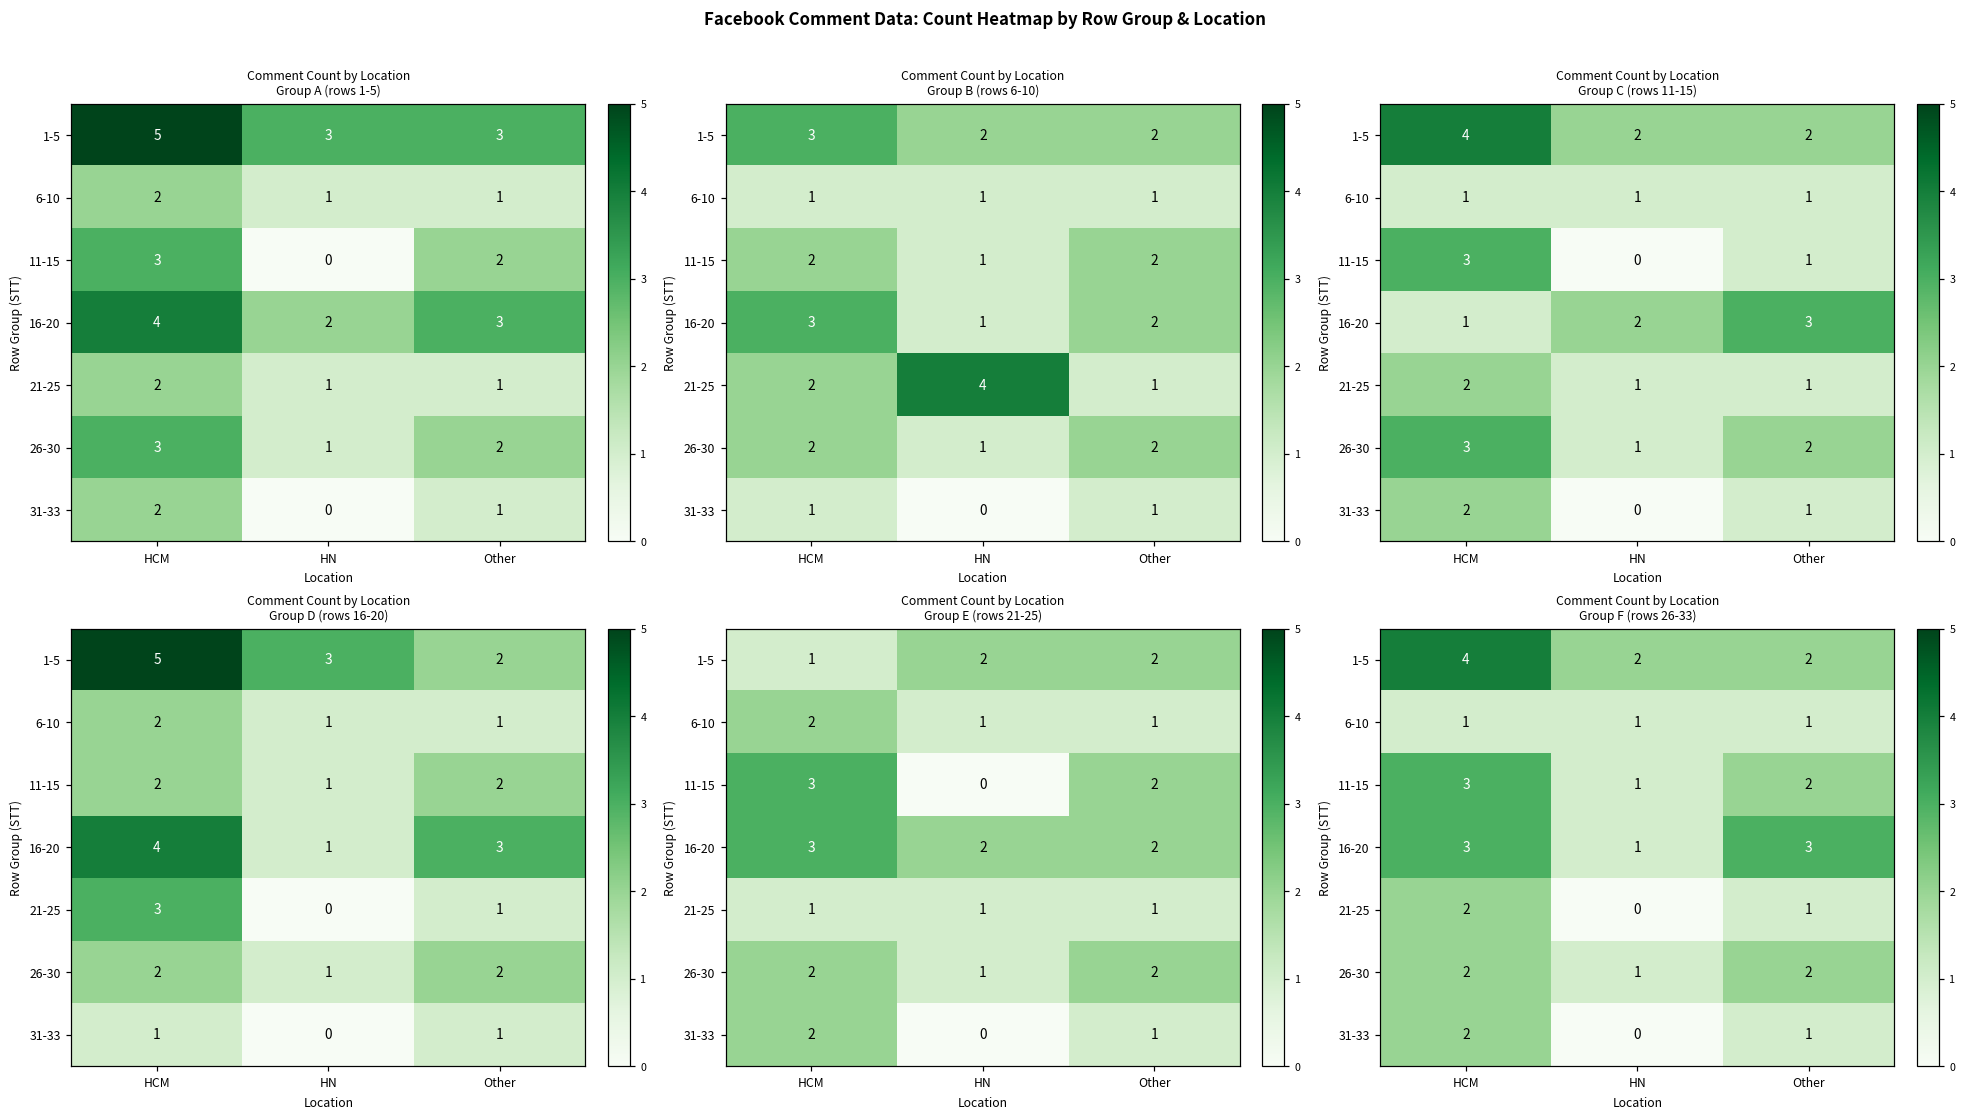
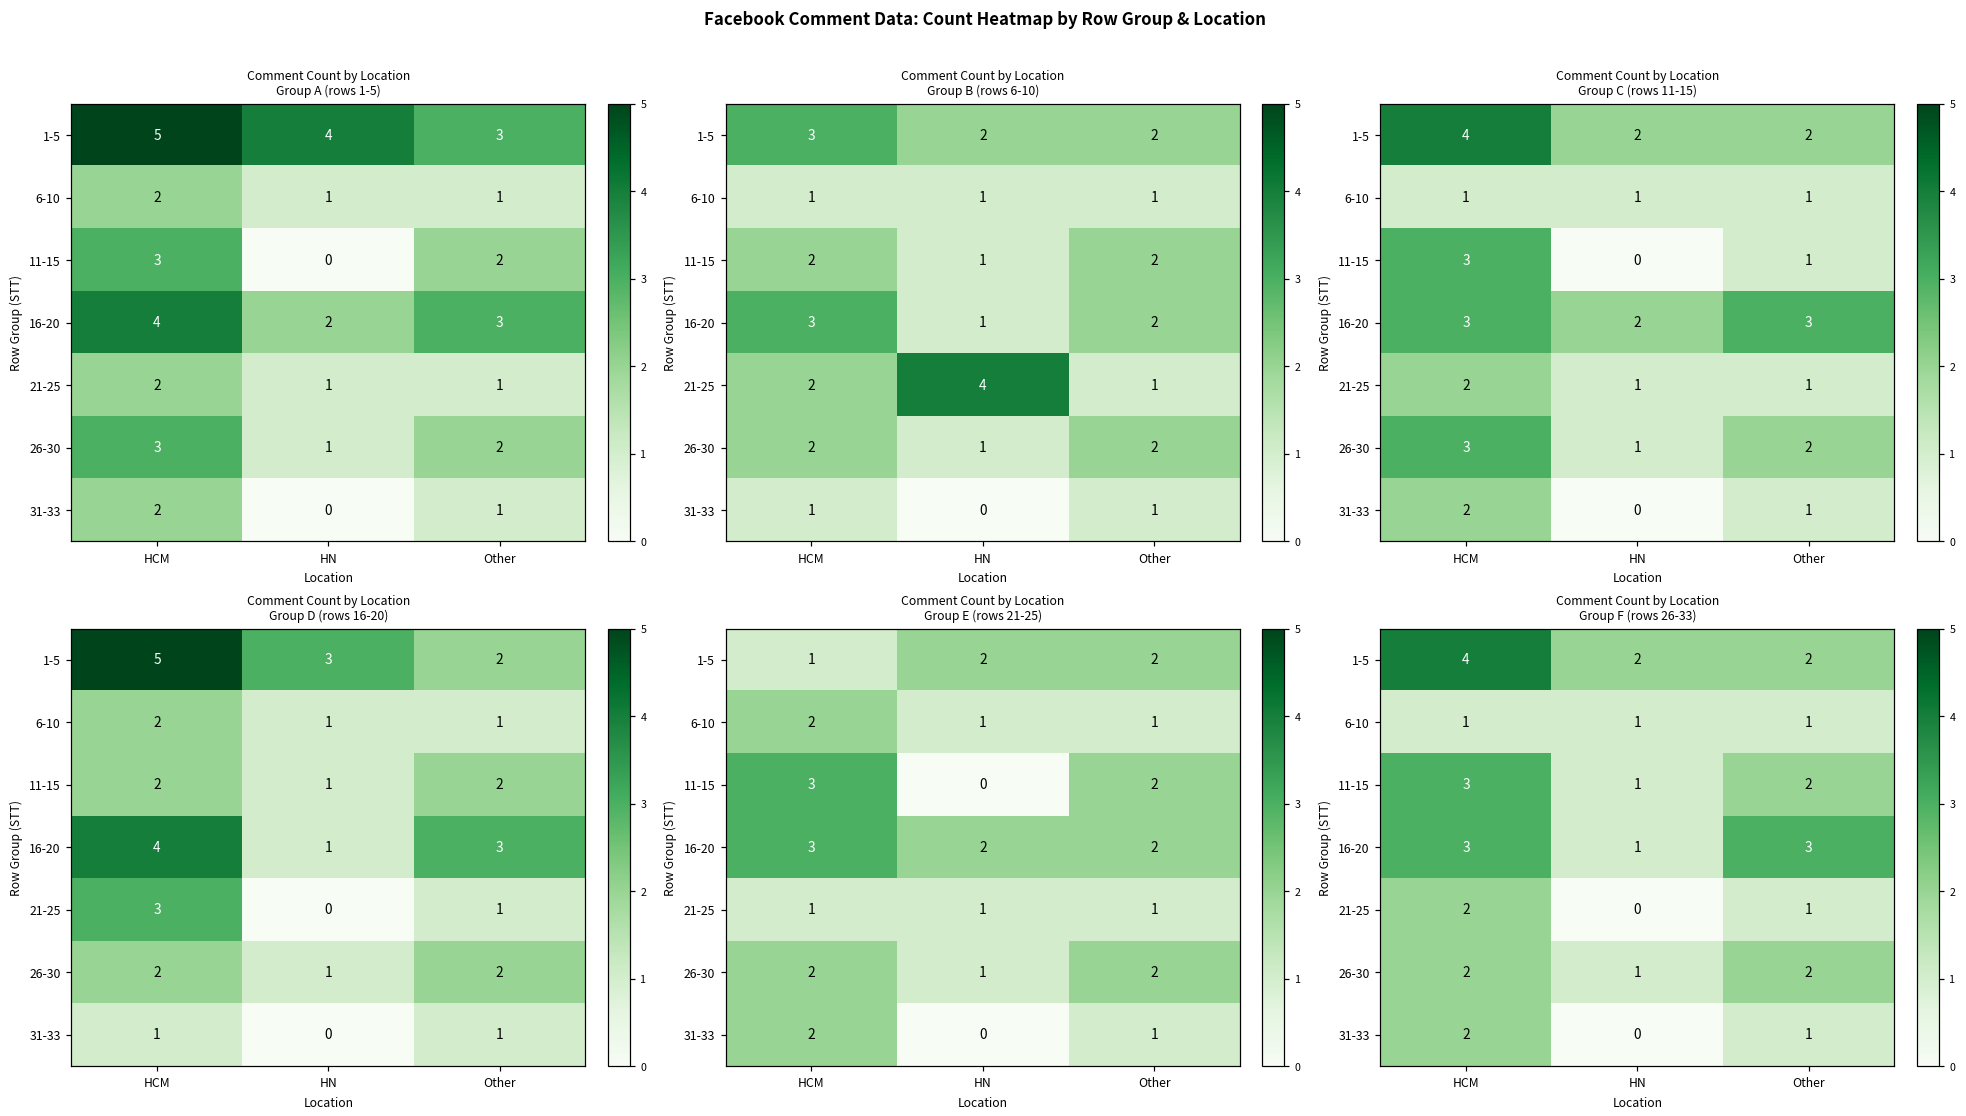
Comment Count by Location Group A (rows 1-5), 1-5, HN: 3 -> 4
Comment Count by Location Group C (rows 11-15), 16-20, HCM: 1 -> 3
